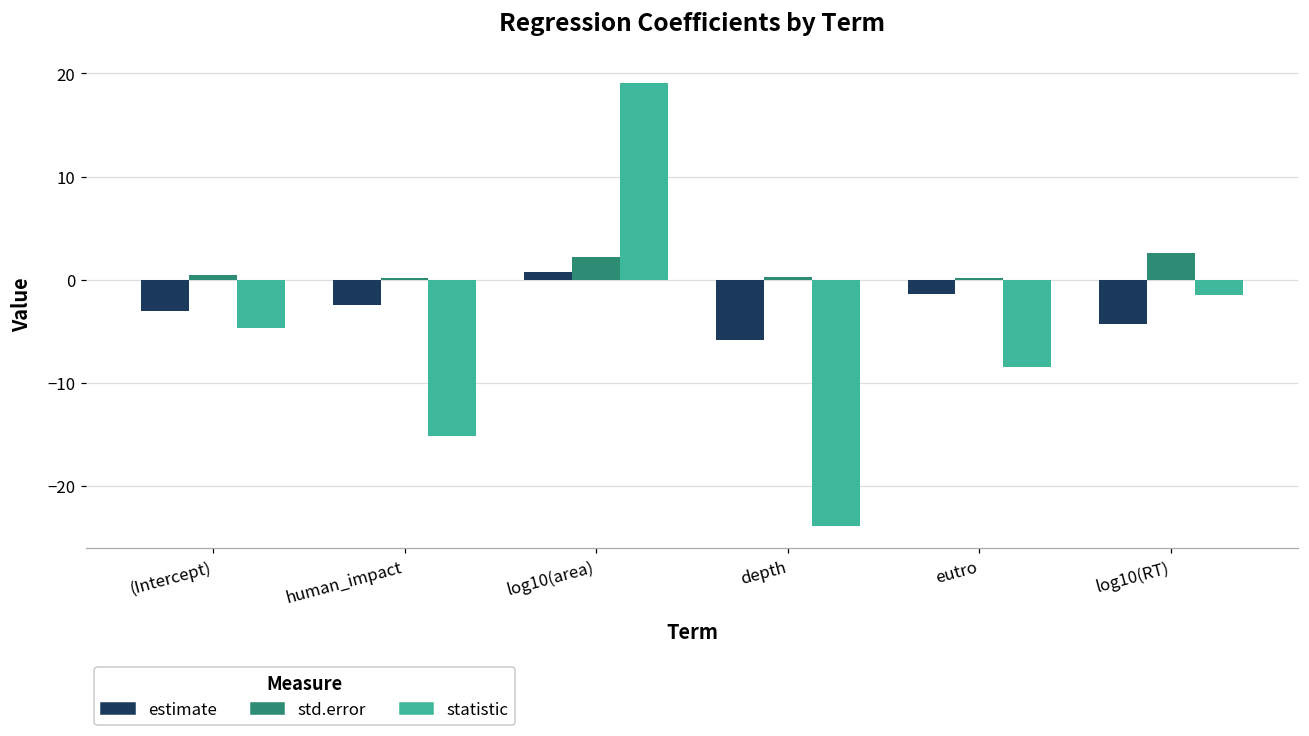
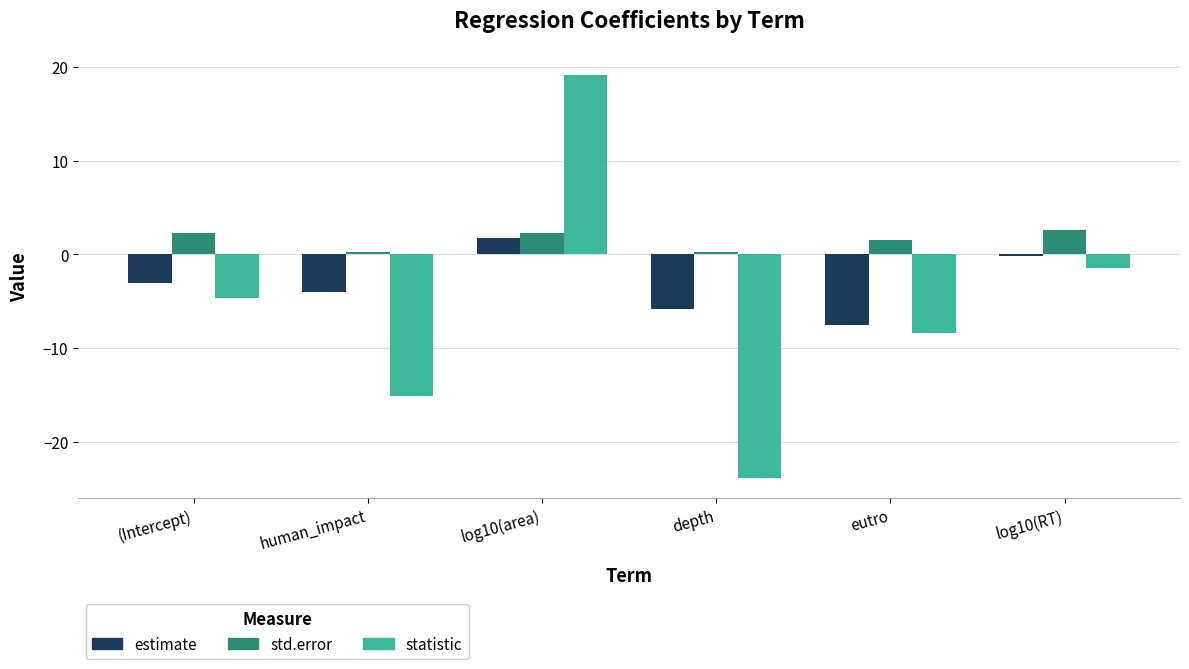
std.error, (Intercept): 0 -> 2
estimate, human_impact: -2 -> -4
estimate, log10(area): 1 -> 2
estimate, eutro: -1 -> -8
std.error, eutro: 0 -> 2
estimate, log10(RT): -4 -> 0
